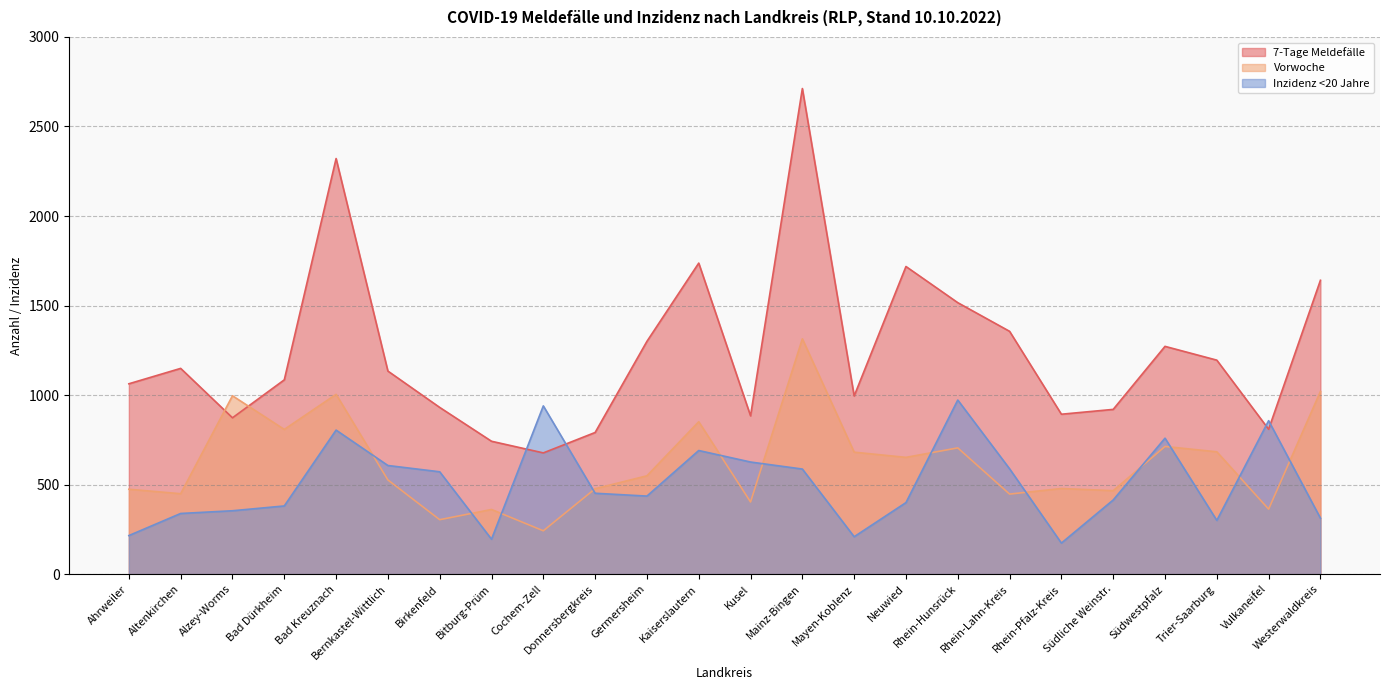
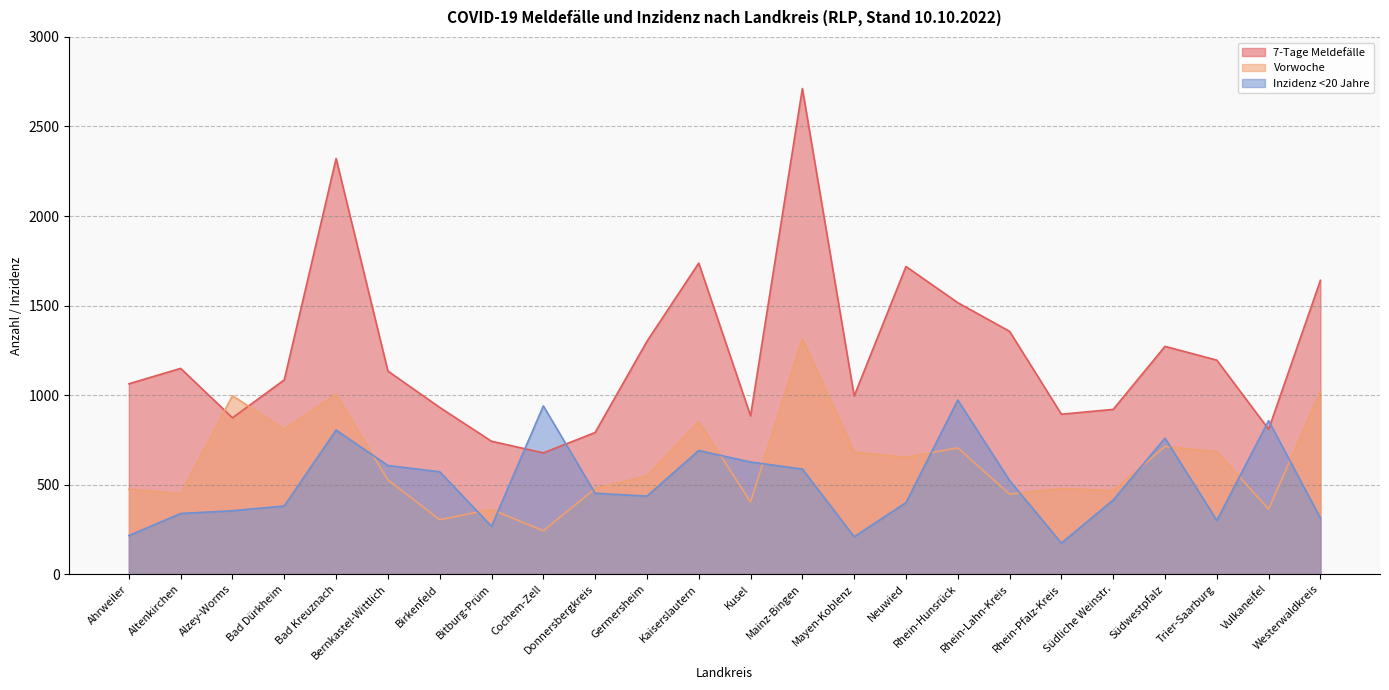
Inzidenz <20 Jahre, Bitburg-Prüm: 200 -> 270
Inzidenz <20 Jahre, Rhein-Lahn-Kreis: 590 -> 520
